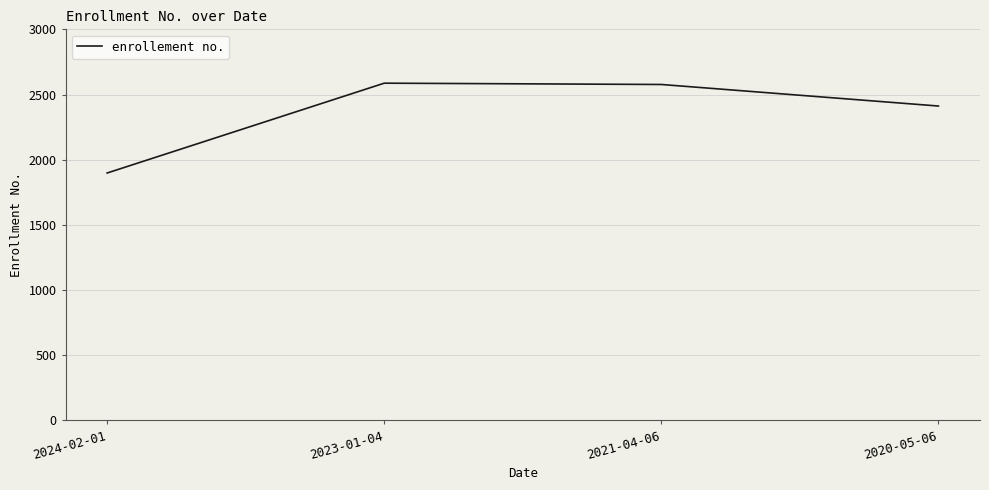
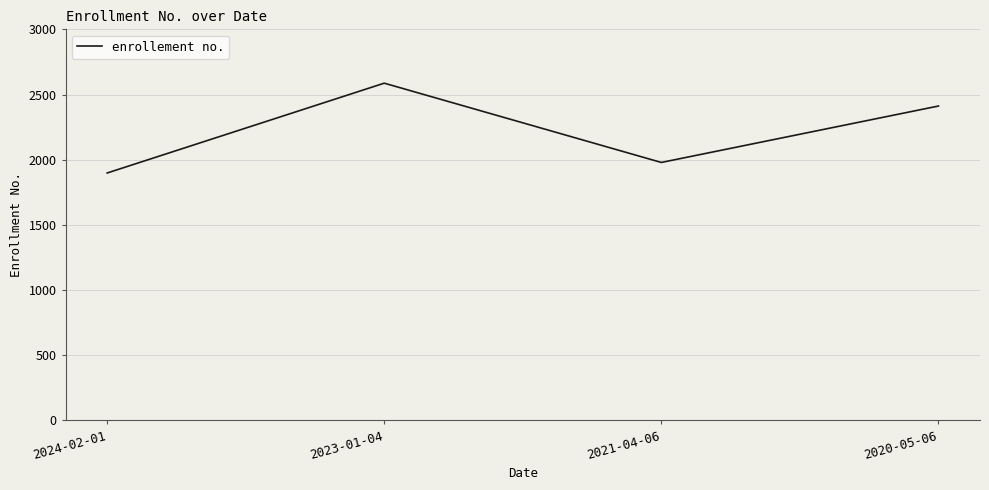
2021-04-06: 2580 -> 1980
